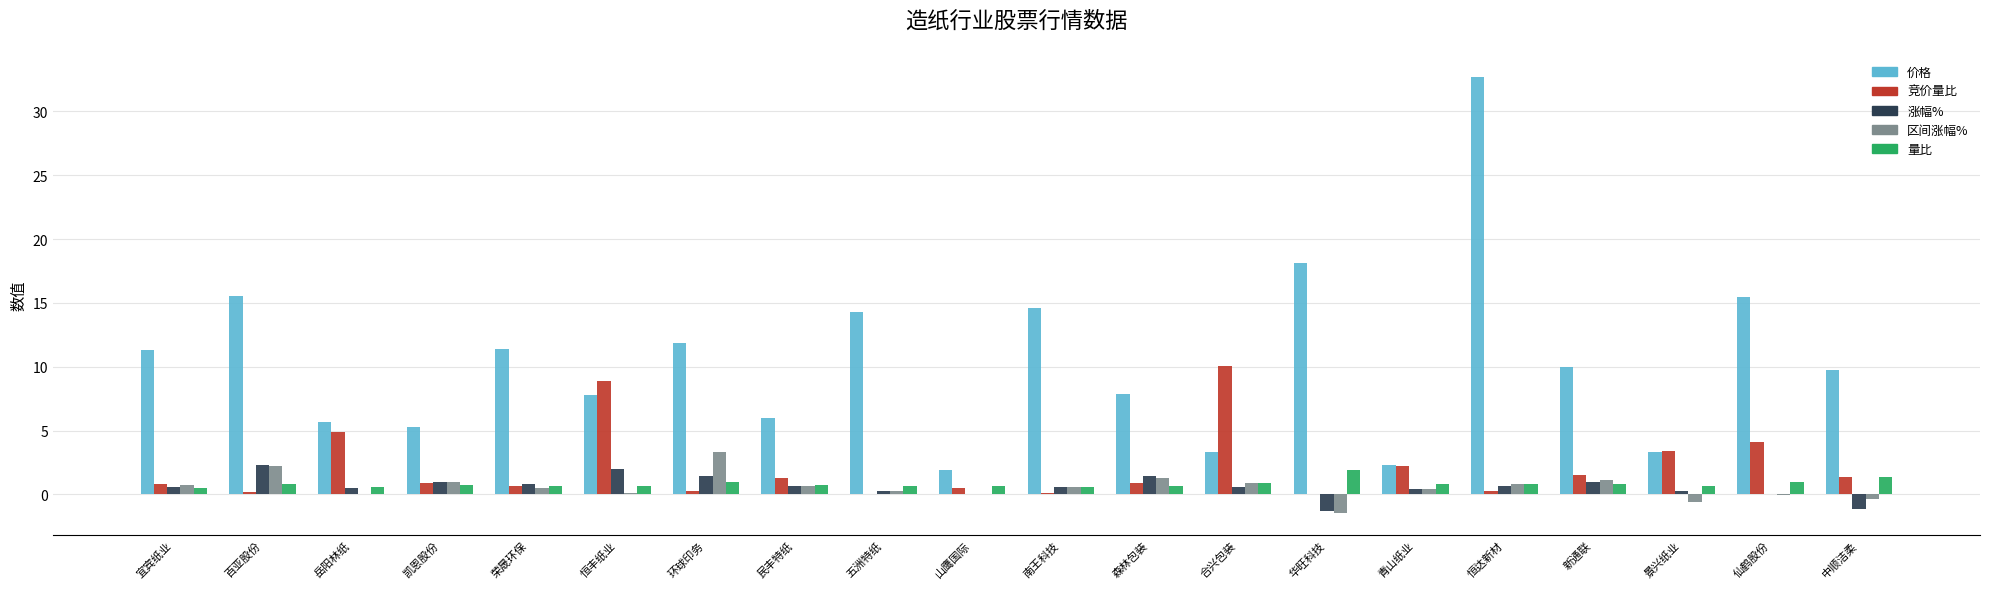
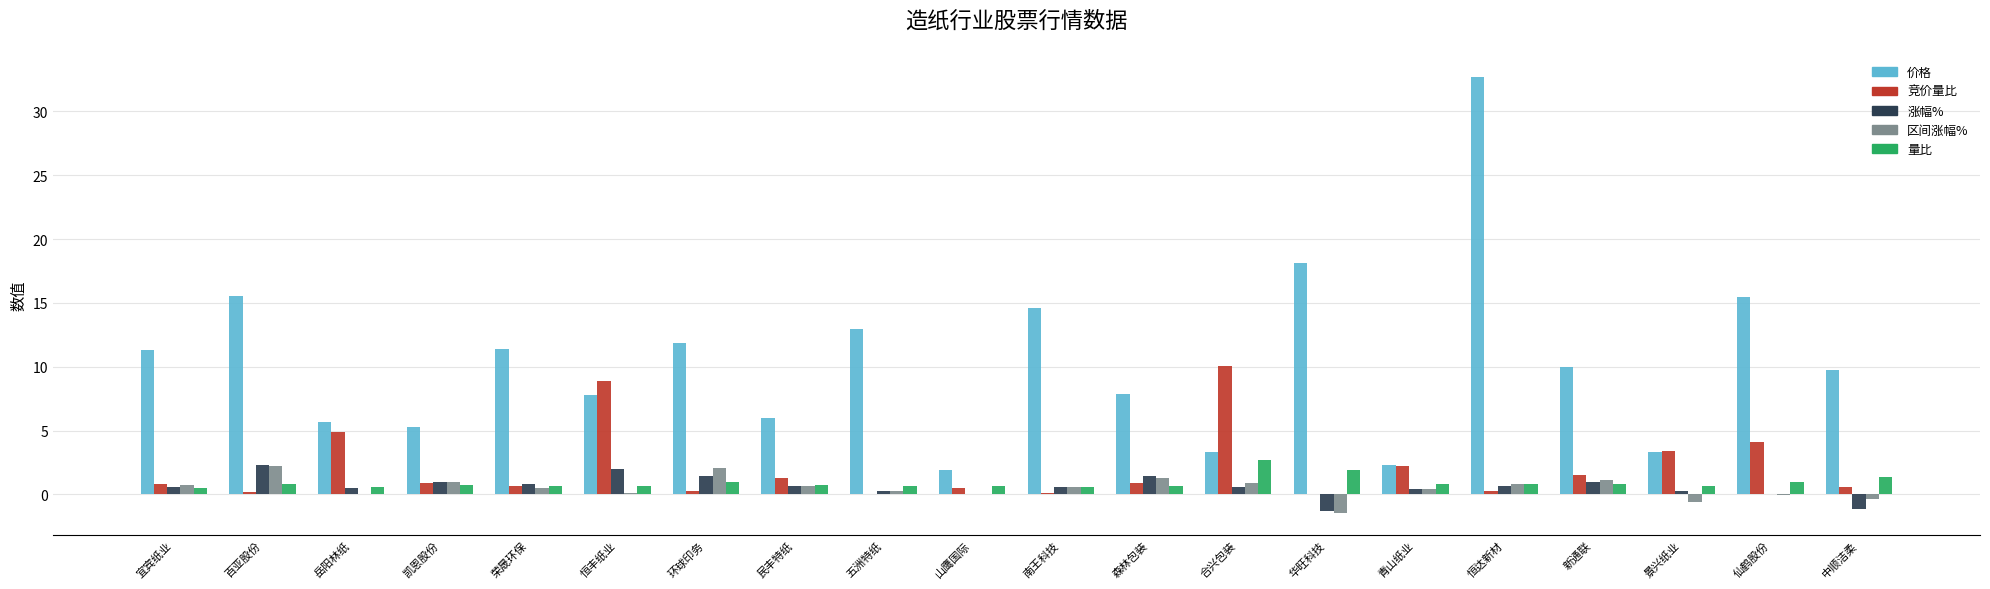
区间涨幅%, 环球印务: 3.3 -> 2.1
价格, 五洲特纸: 14.3 -> 13.0
量比, 合兴包装: 0.9 -> 2.7
竞价量比, 中顺洁柔: 1.4 -> 0.6
